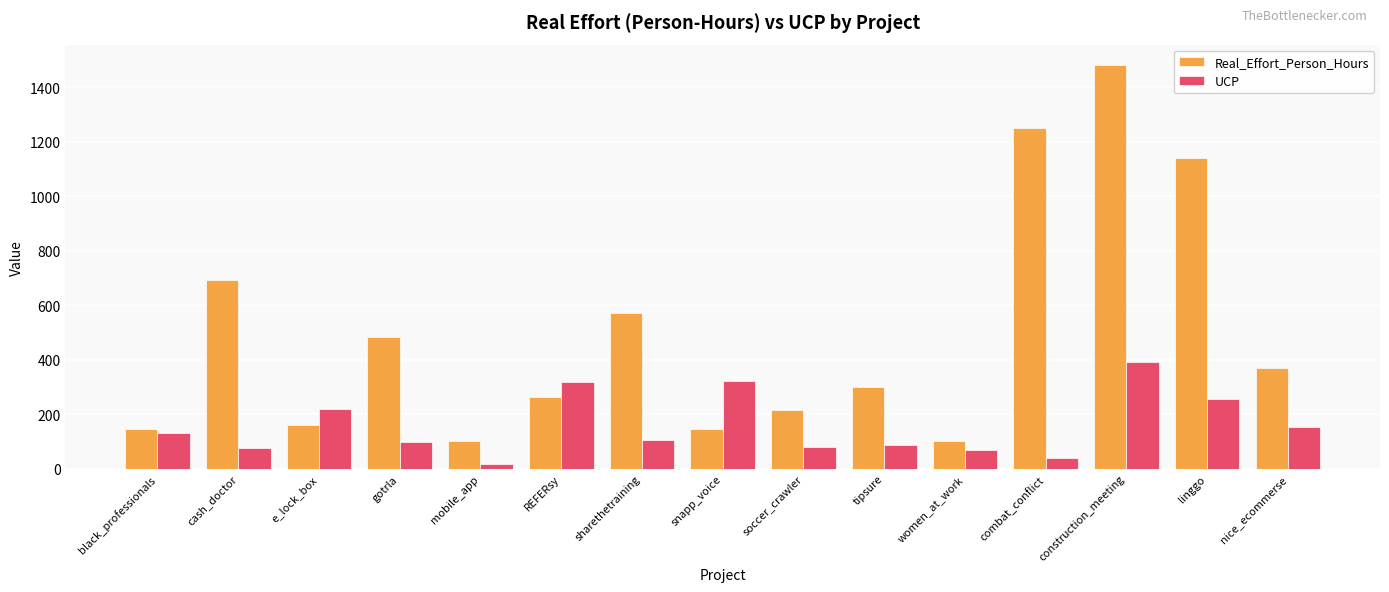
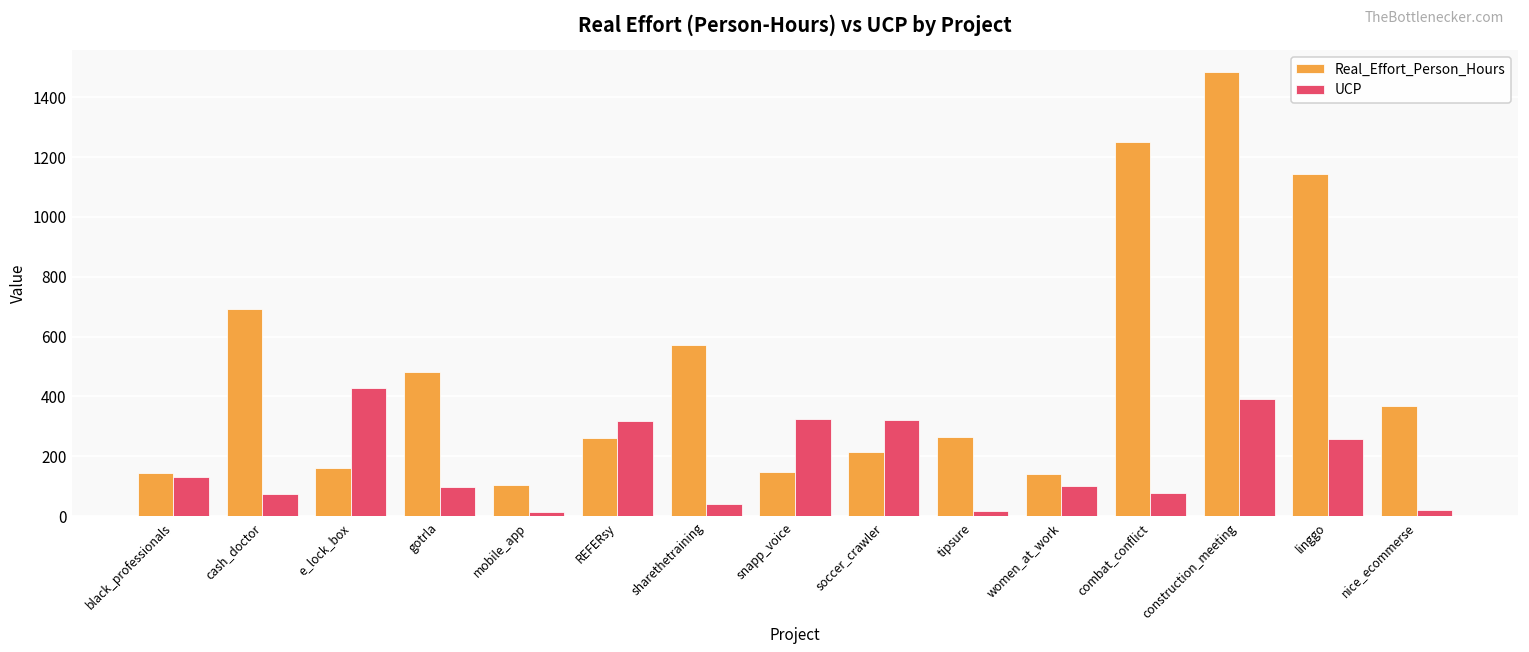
UCP, e_lock_box: 220 -> 430
UCP, sharethetraining: 100 -> 40
UCP, soccer_crawler: 80 -> 320
Real_Effort_Person_Hours, tipsure: 300 -> 270
UCP, tipsure: 90 -> 20
Real_Effort_Person_Hours, women_at_work: 100 -> 140
UCP, women_at_work: 70 -> 100
UCP, combat_conflict: 40 -> 80
UCP, nice_ecommerse: 150 -> 20
